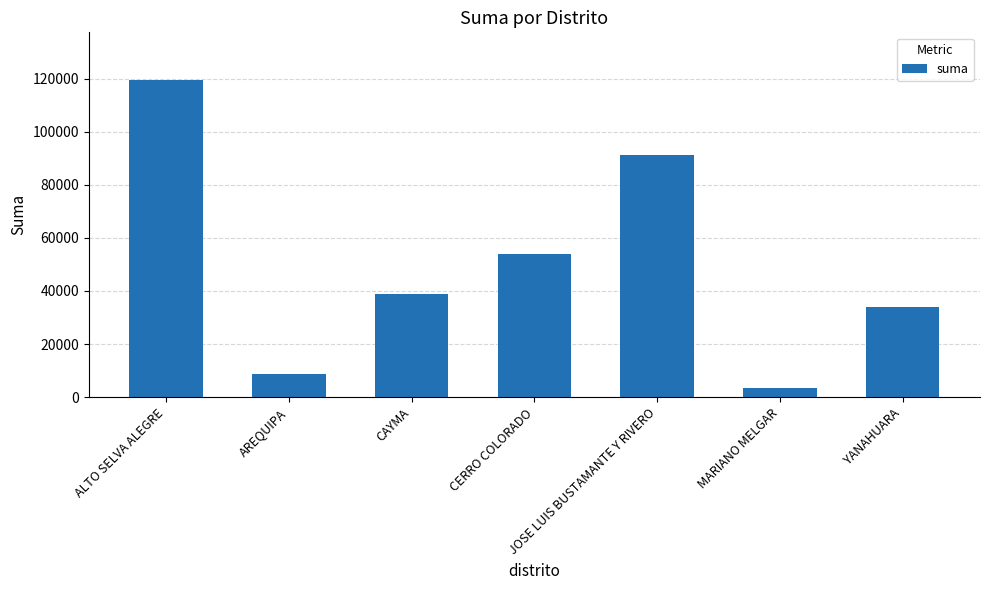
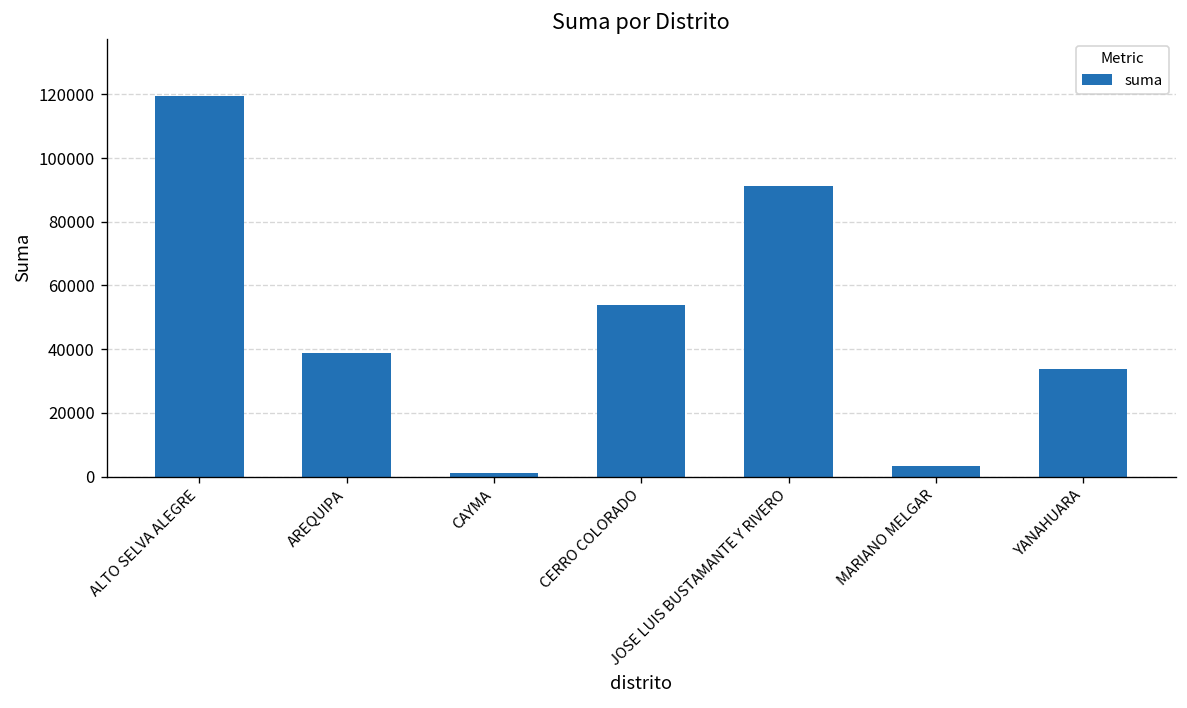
AREQUIPA: 9000 -> 39000
CAYMA: 39000 -> 1000
